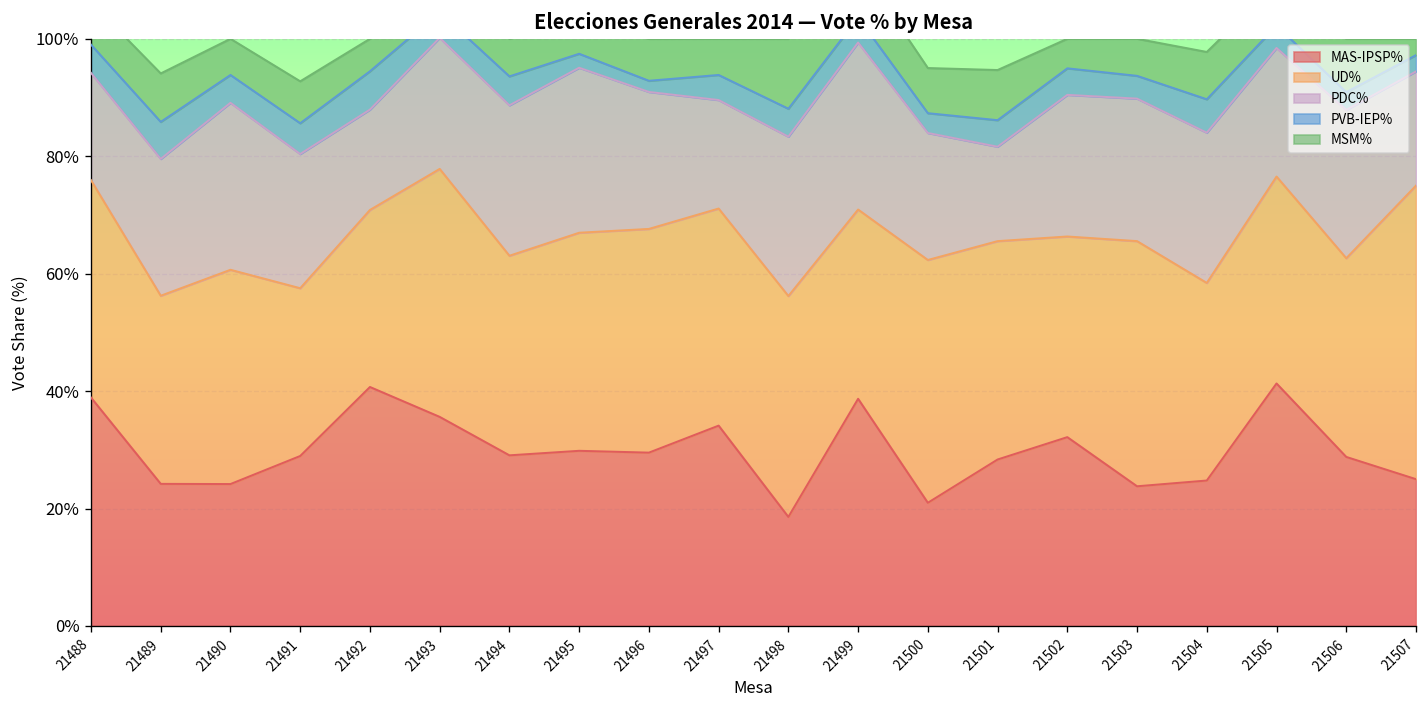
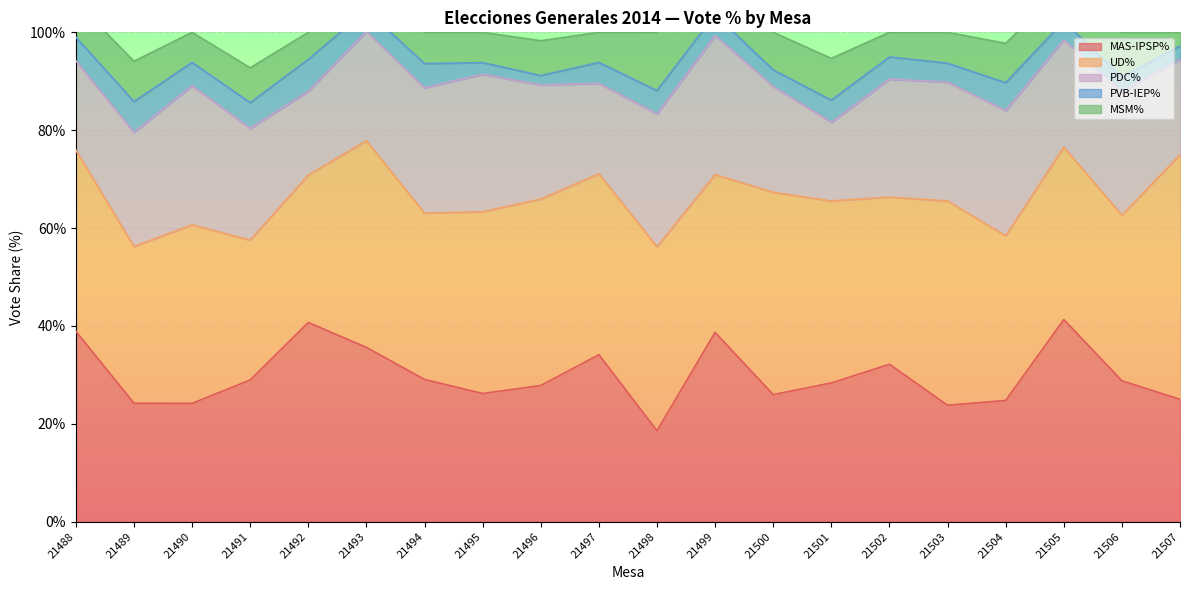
MAS-IPSP%, 21495: 30% -> 26%
MAS-IPSP%, 21496: 30% -> 28%
MAS-IPSP%, 21500: 21% -> 26%
